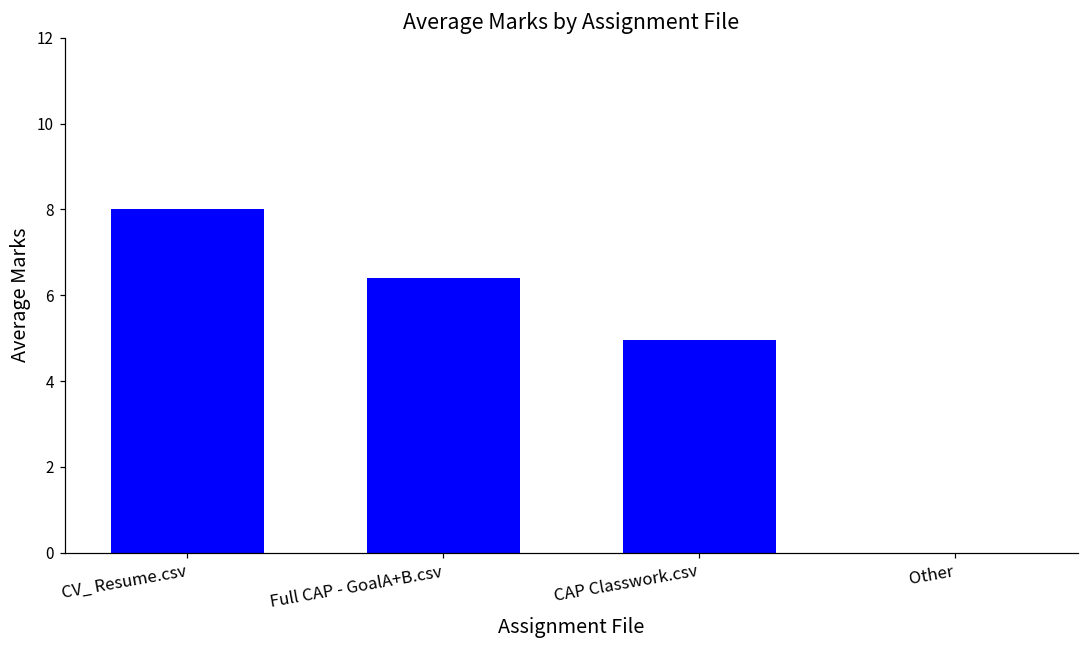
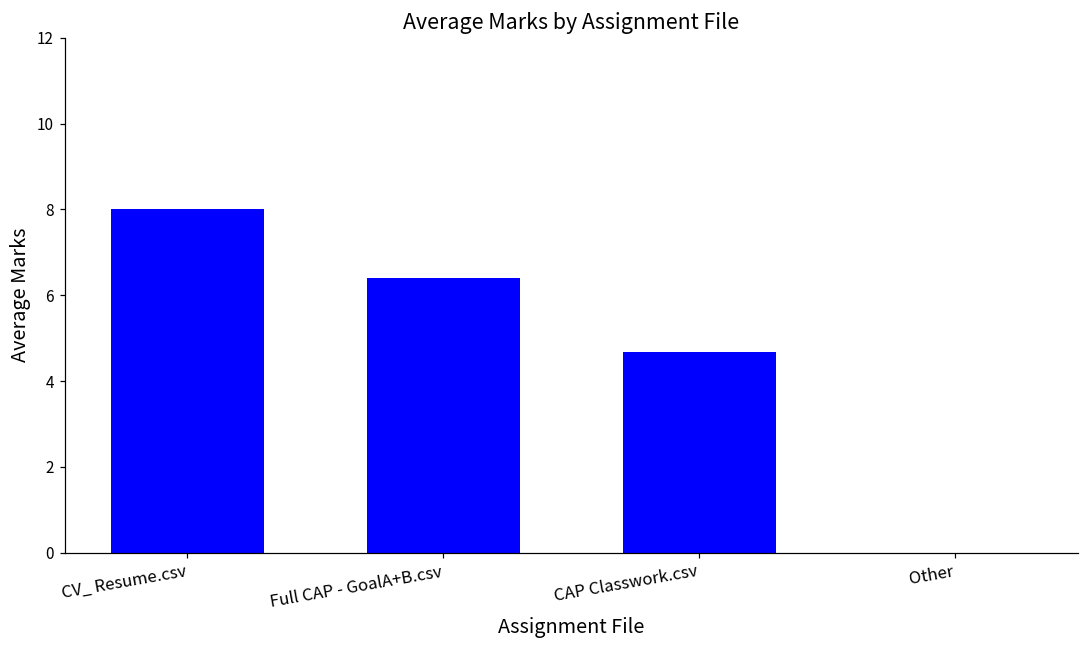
CAP Classwork.csv: 5.0 -> 4.7
